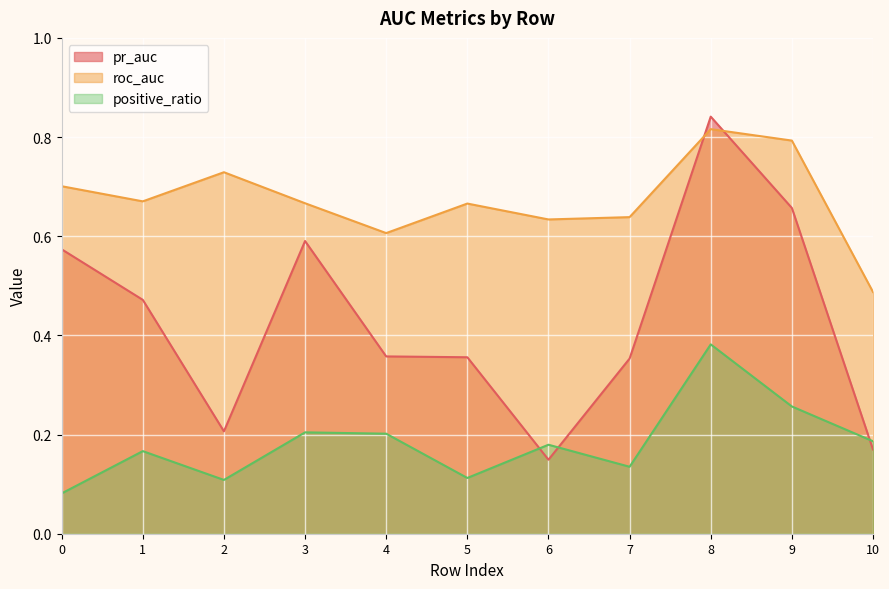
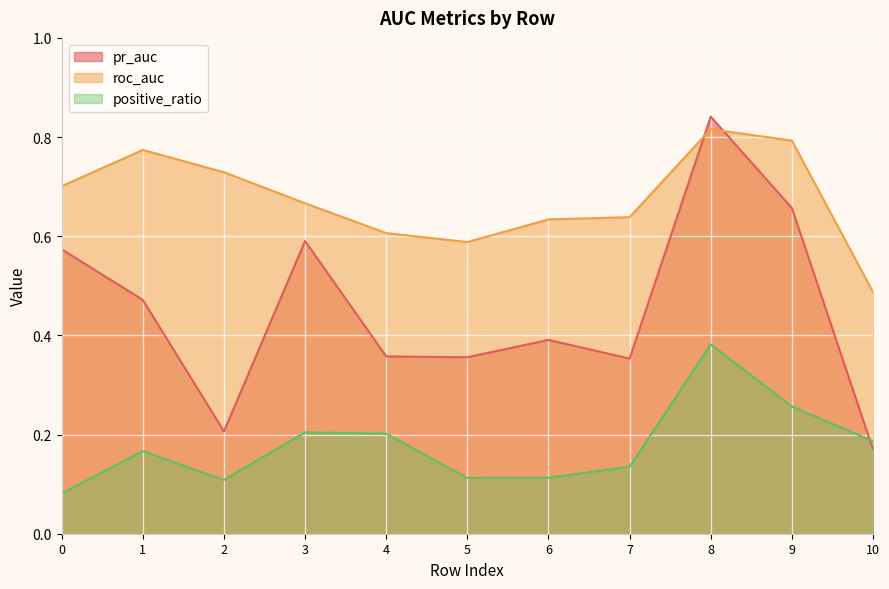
roc_auc, 1: 0.67 -> 0.77
roc_auc, 5: 0.67 -> 0.59
pr_auc, 6: 0.15 -> 0.39
positive_ratio, 6: 0.18 -> 0.11
